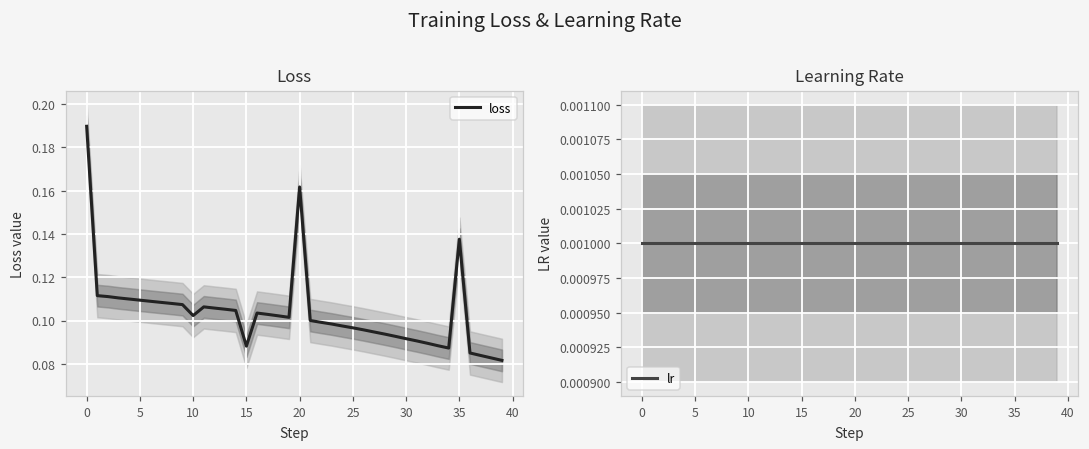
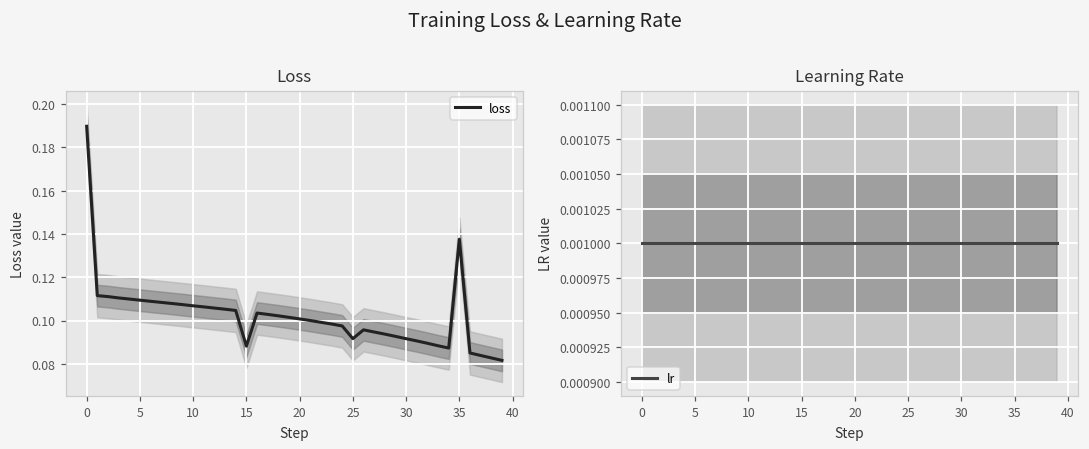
Loss, loss, 10: 0.102 -> 0.107
Loss, loss, 20: 0.162 -> 0.101
Loss, loss, 25: 0.097 -> 0.092
